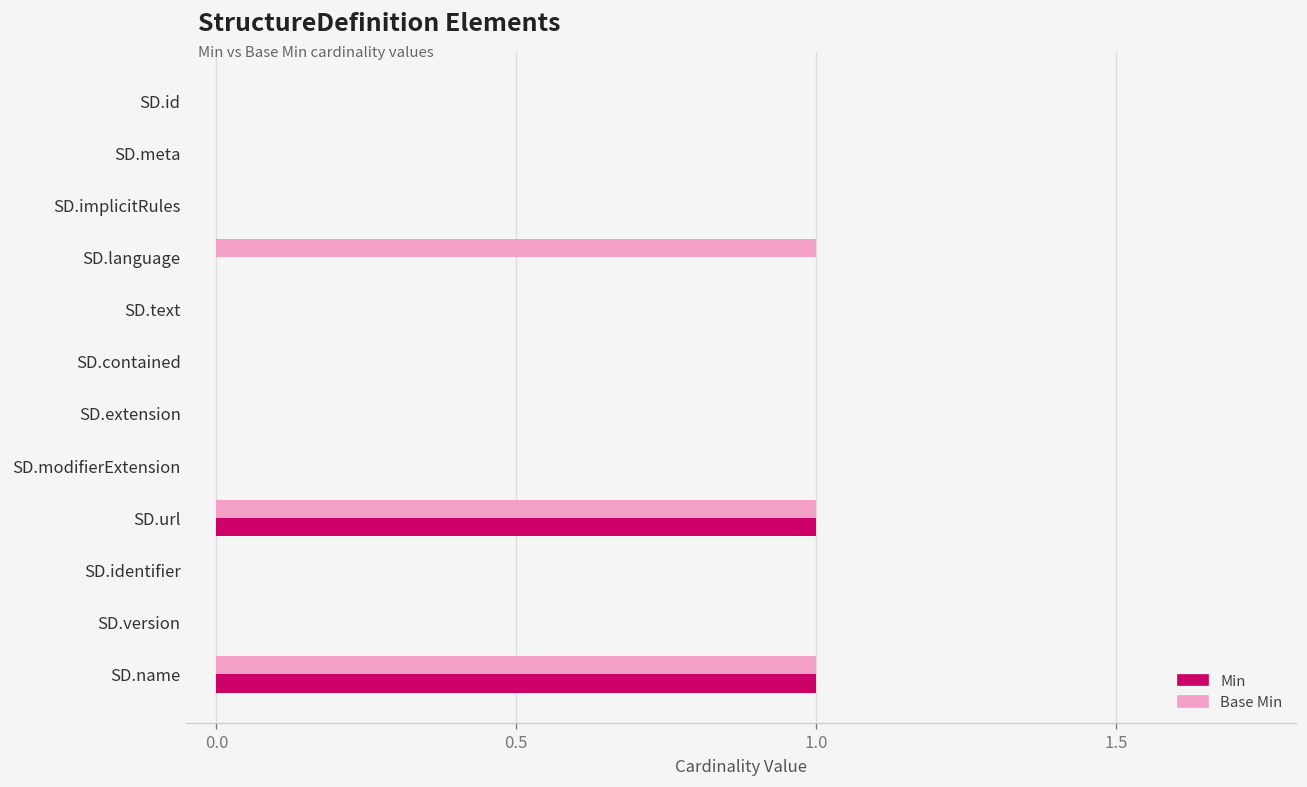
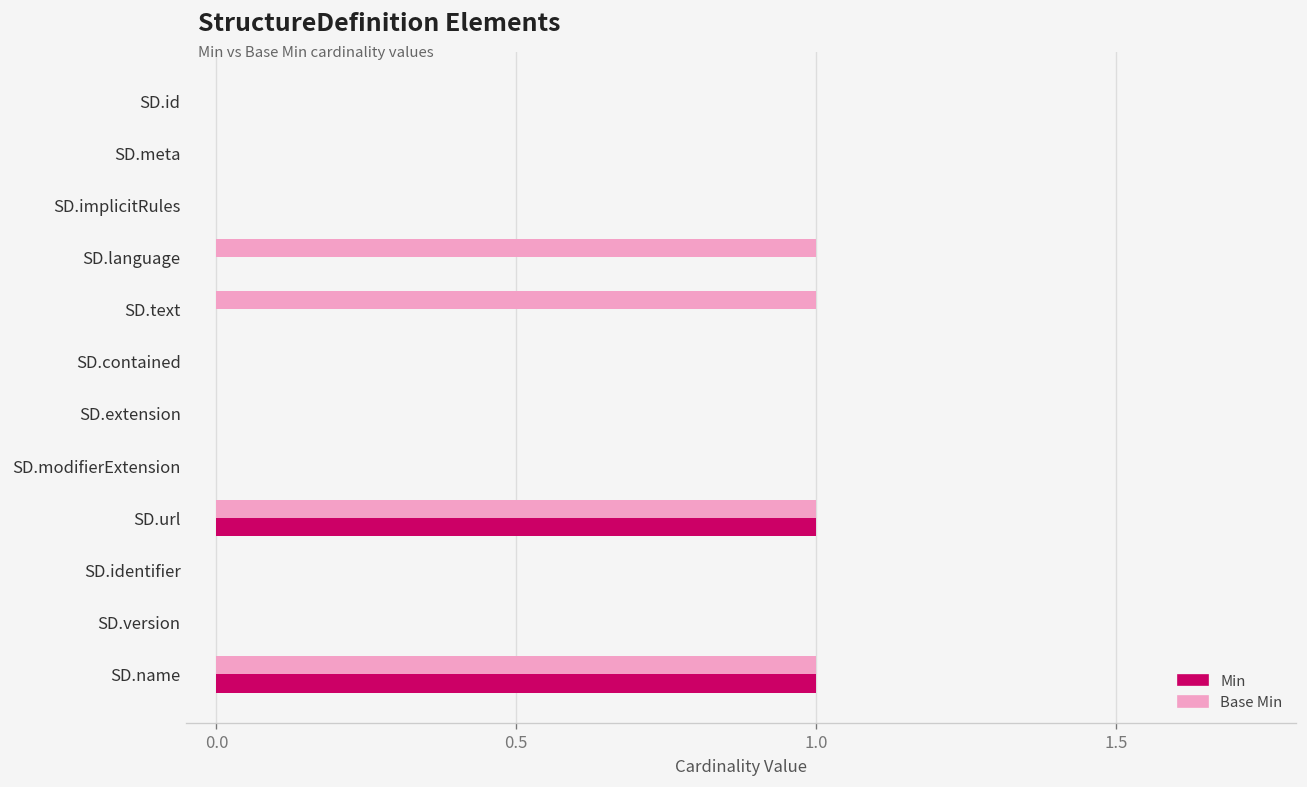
Base Min, SD.text: 0 -> 1
